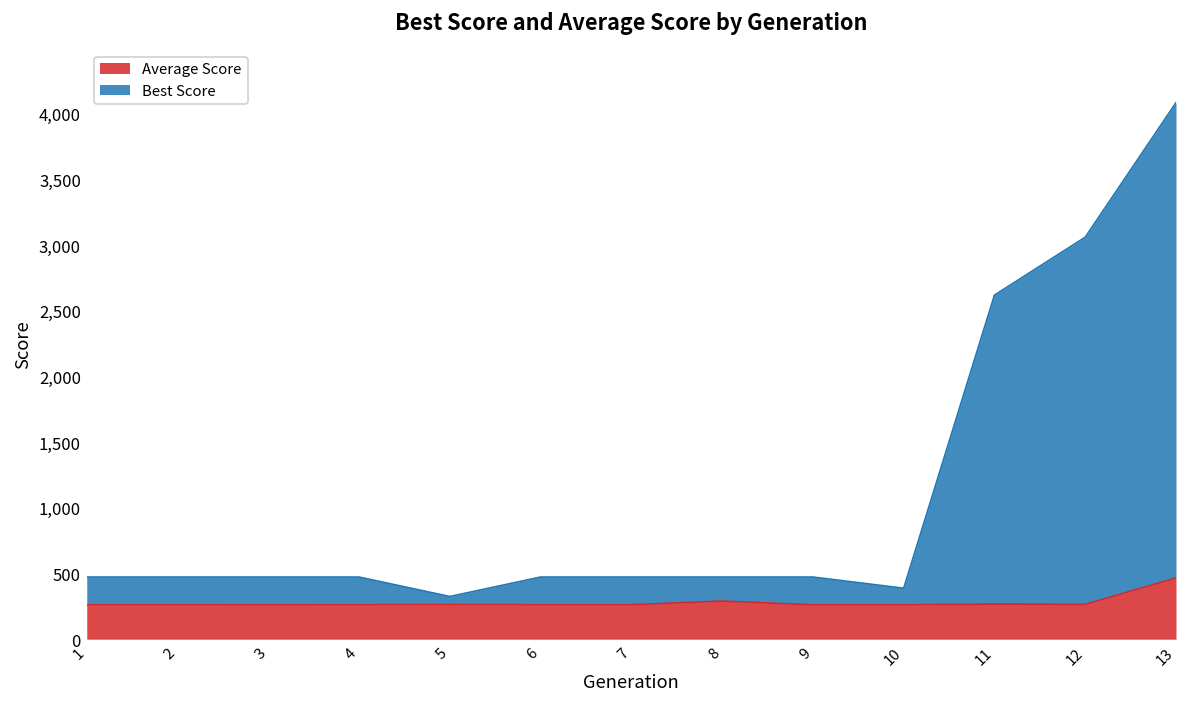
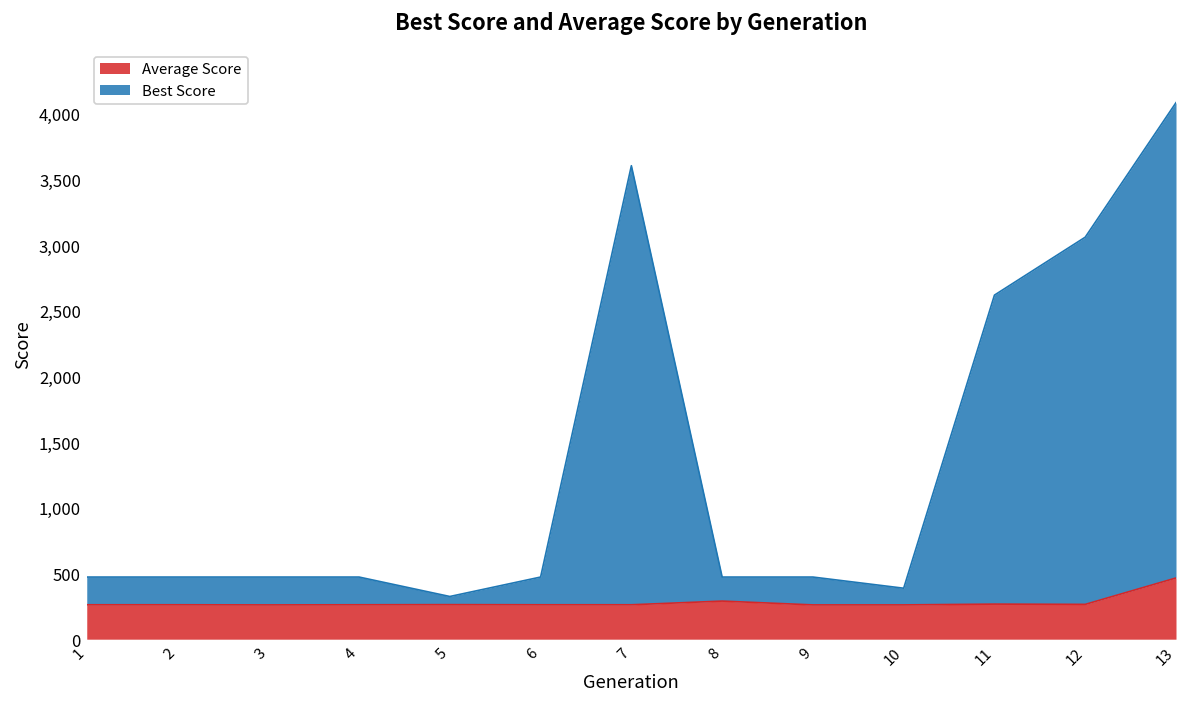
Best Score, 7: 470 -> 3,600
